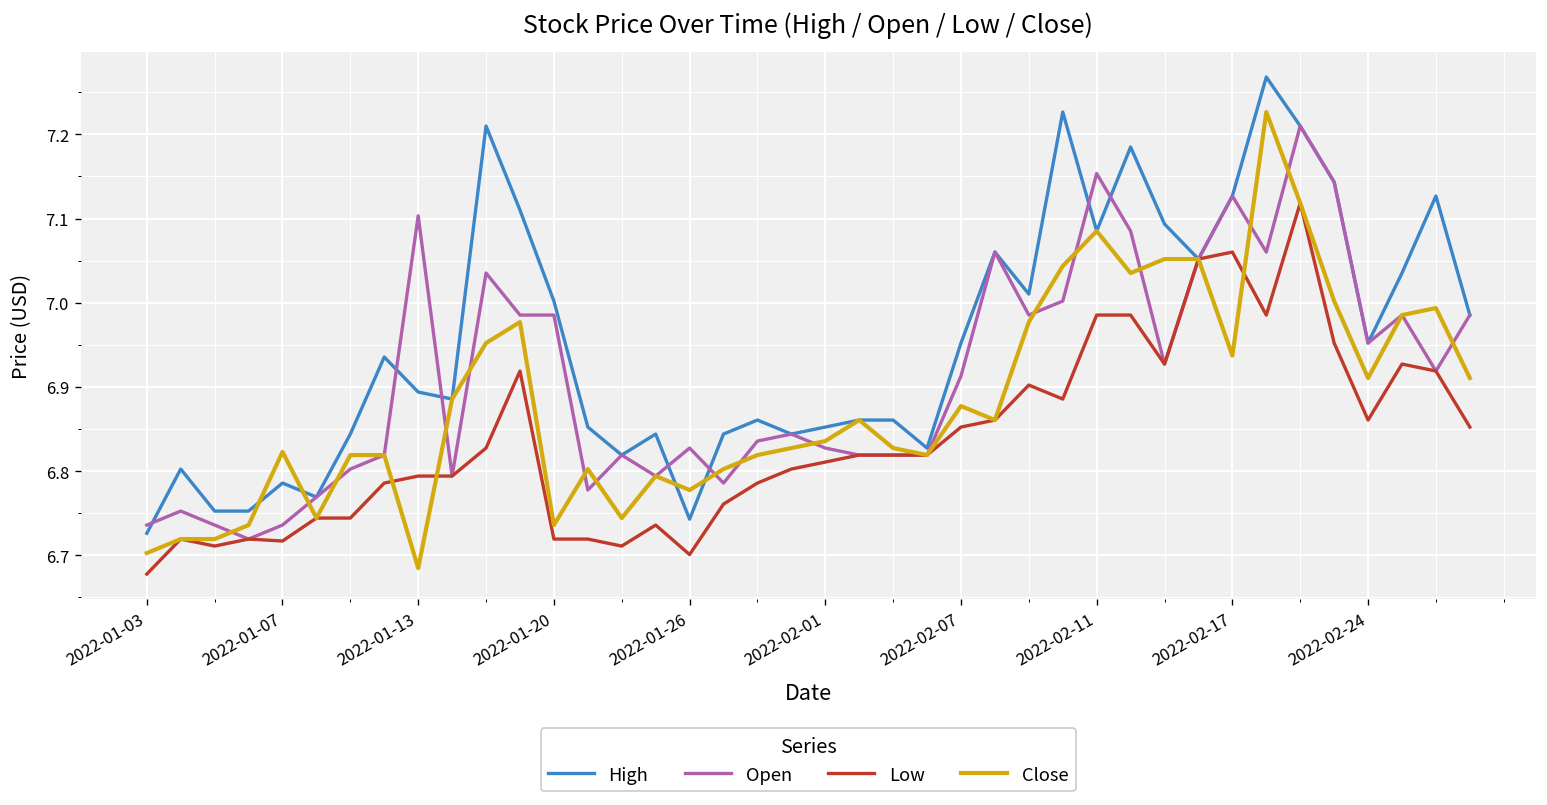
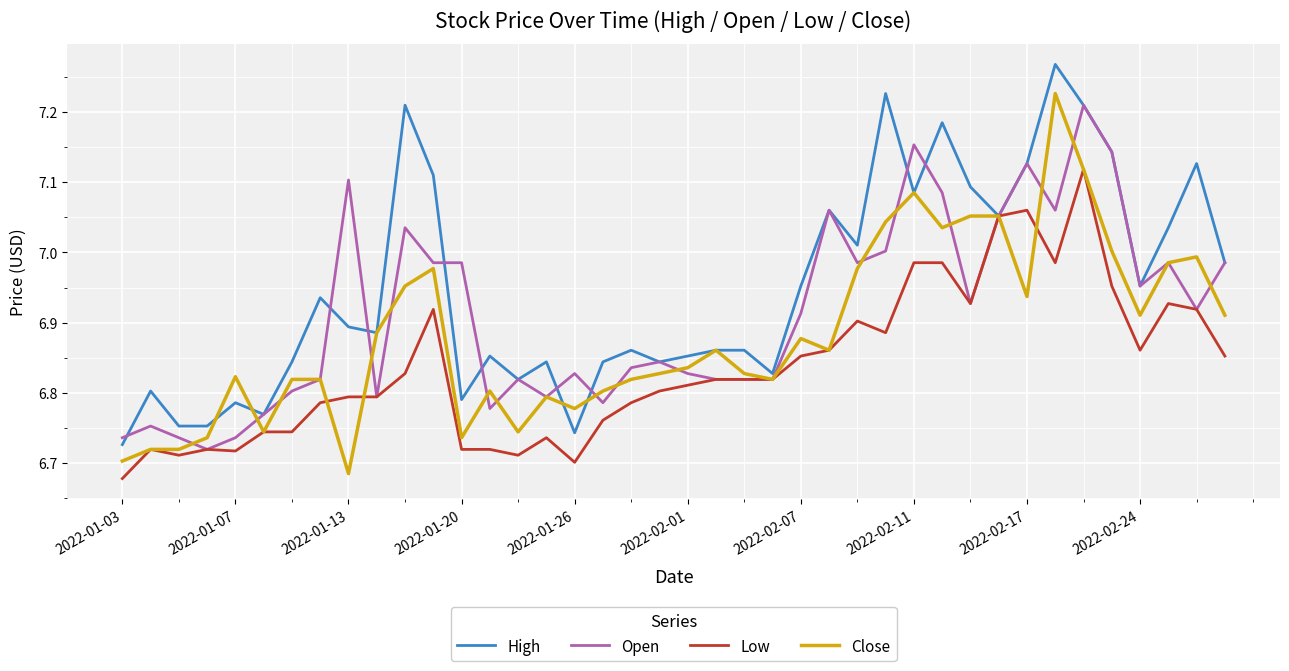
High, 2022-01-20: 7.00 -> 6.79
